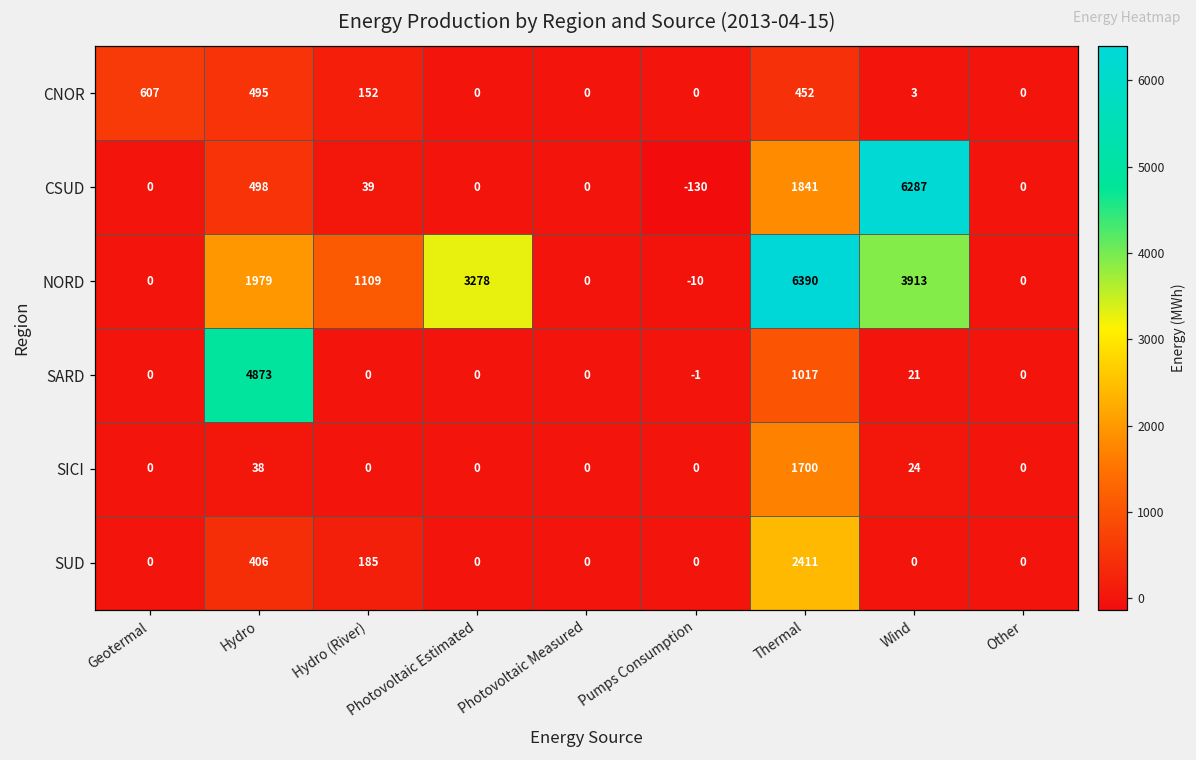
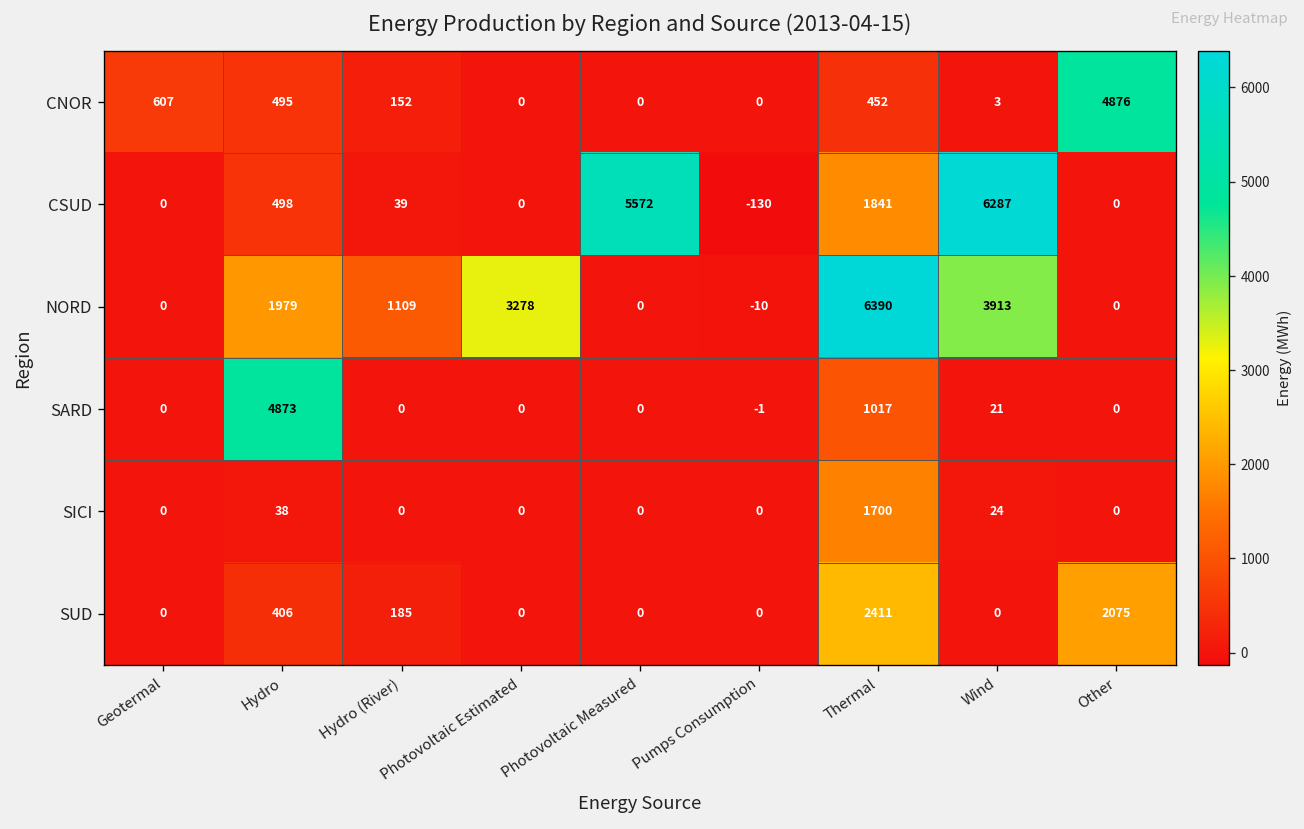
CNOR, Other: 0 -> 4876
CSUD, Photovoltaic Measured: 0 -> 5572
SUD, Other: 0 -> 2075
